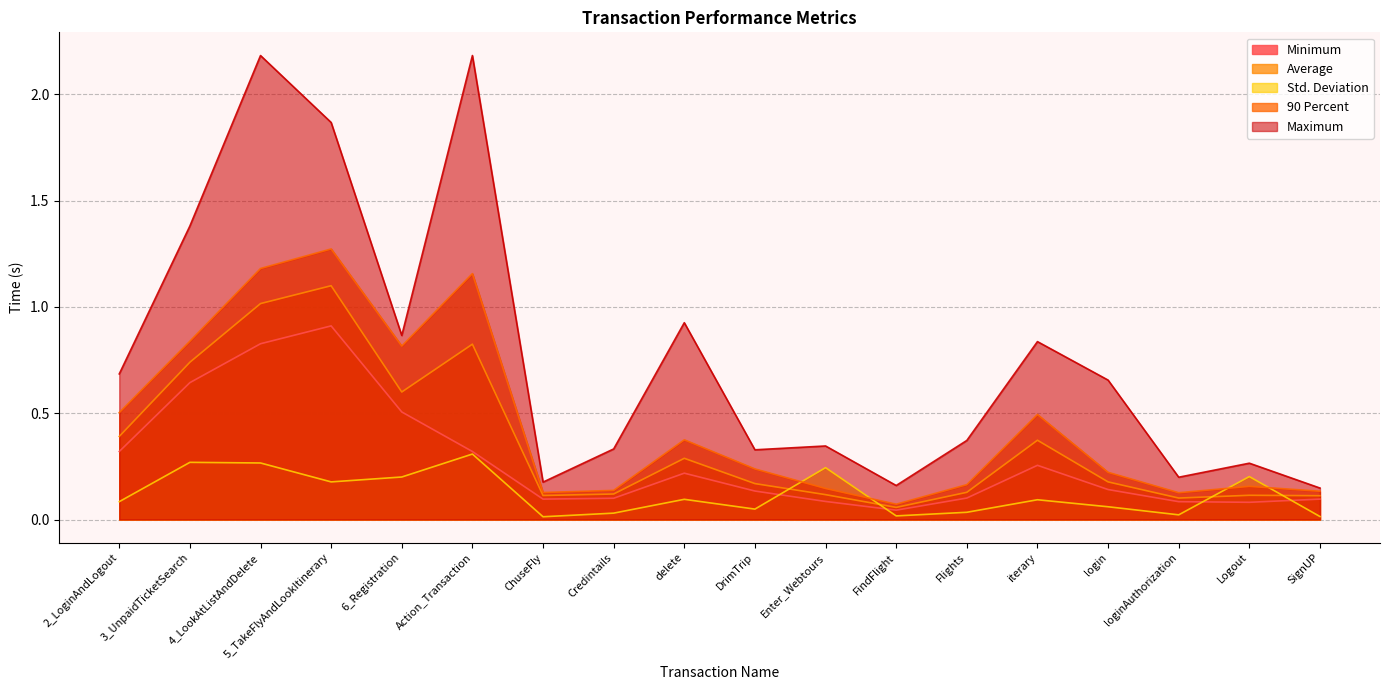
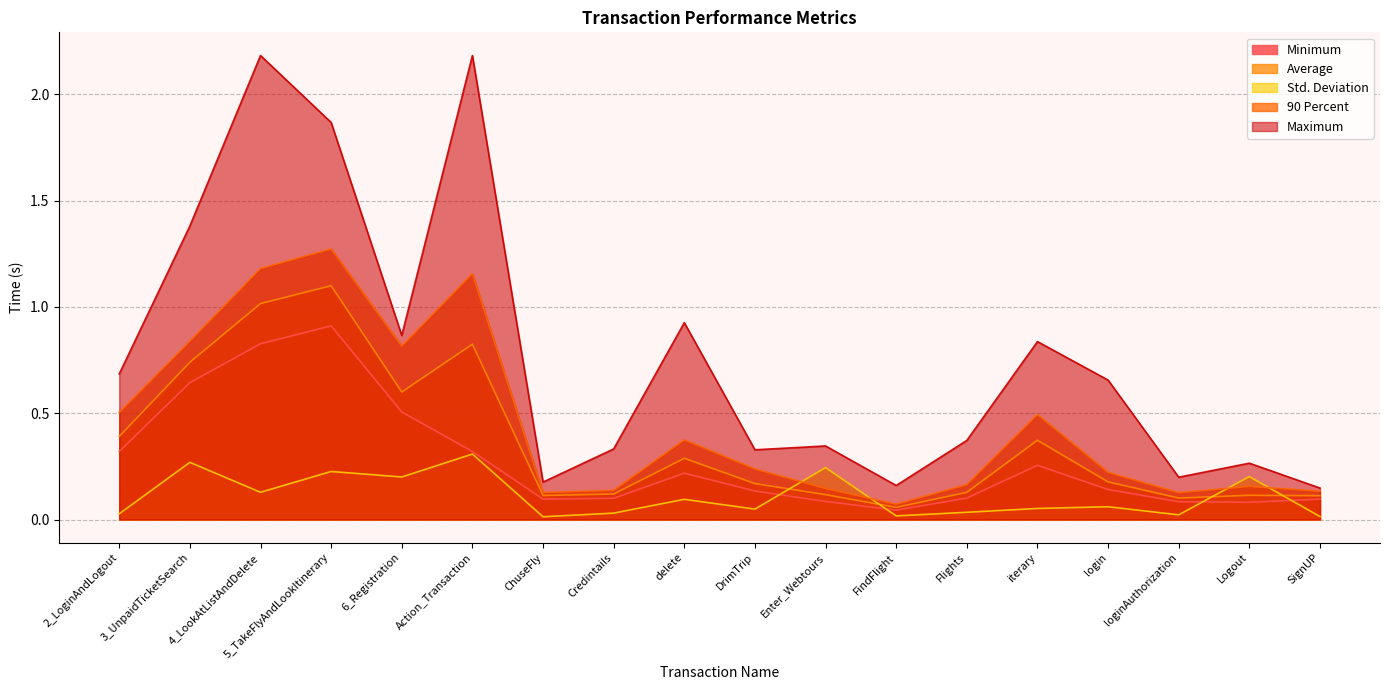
Std. Deviation, 2_LoginAndLogout: 0.08 -> 0.03
Std. Deviation, 4_LookAtListAndDelete: 0.27 -> 0.13
Std. Deviation, 5_TakeFlyAndLookItinerary: 0.18 -> 0.23
Std. Deviation, iterary: 0.09 -> 0.05
